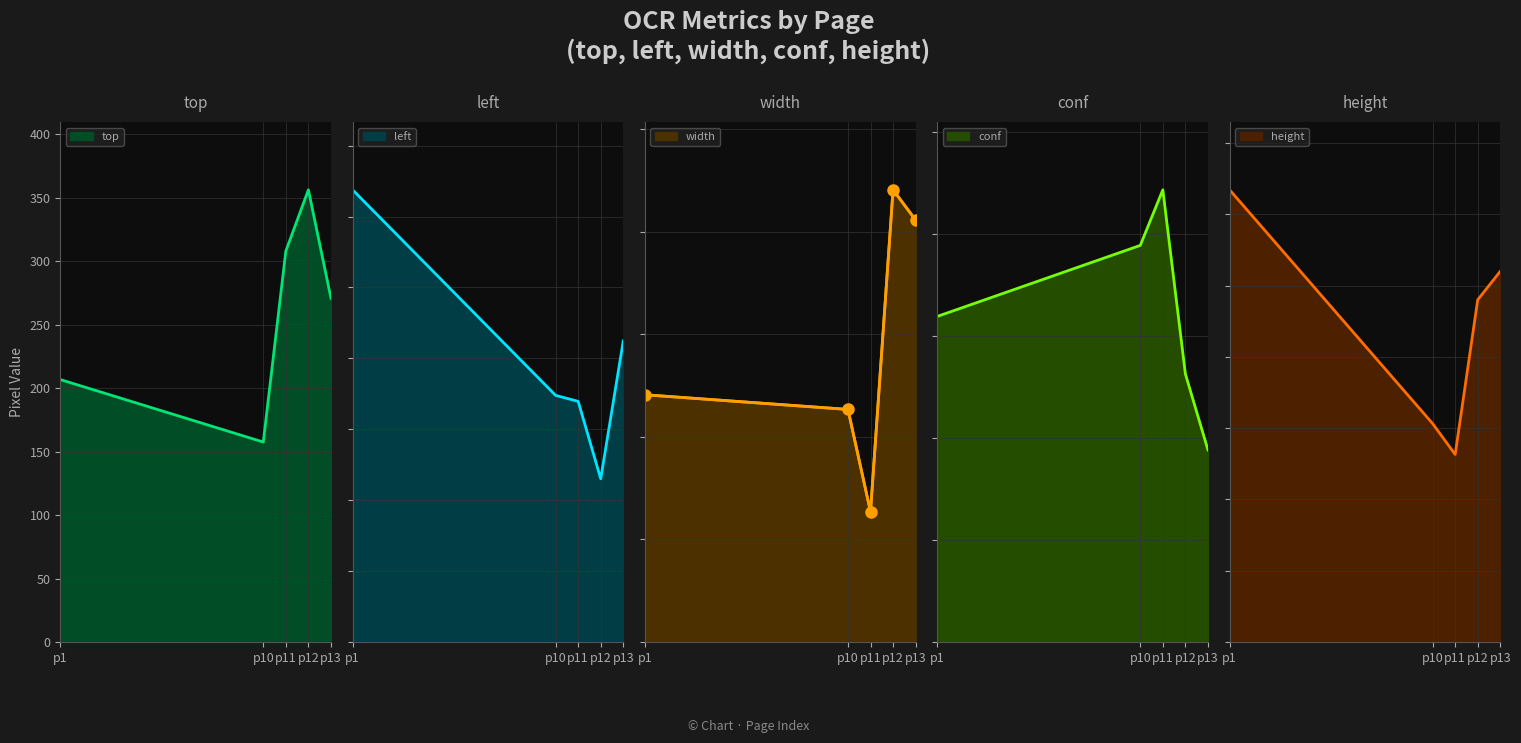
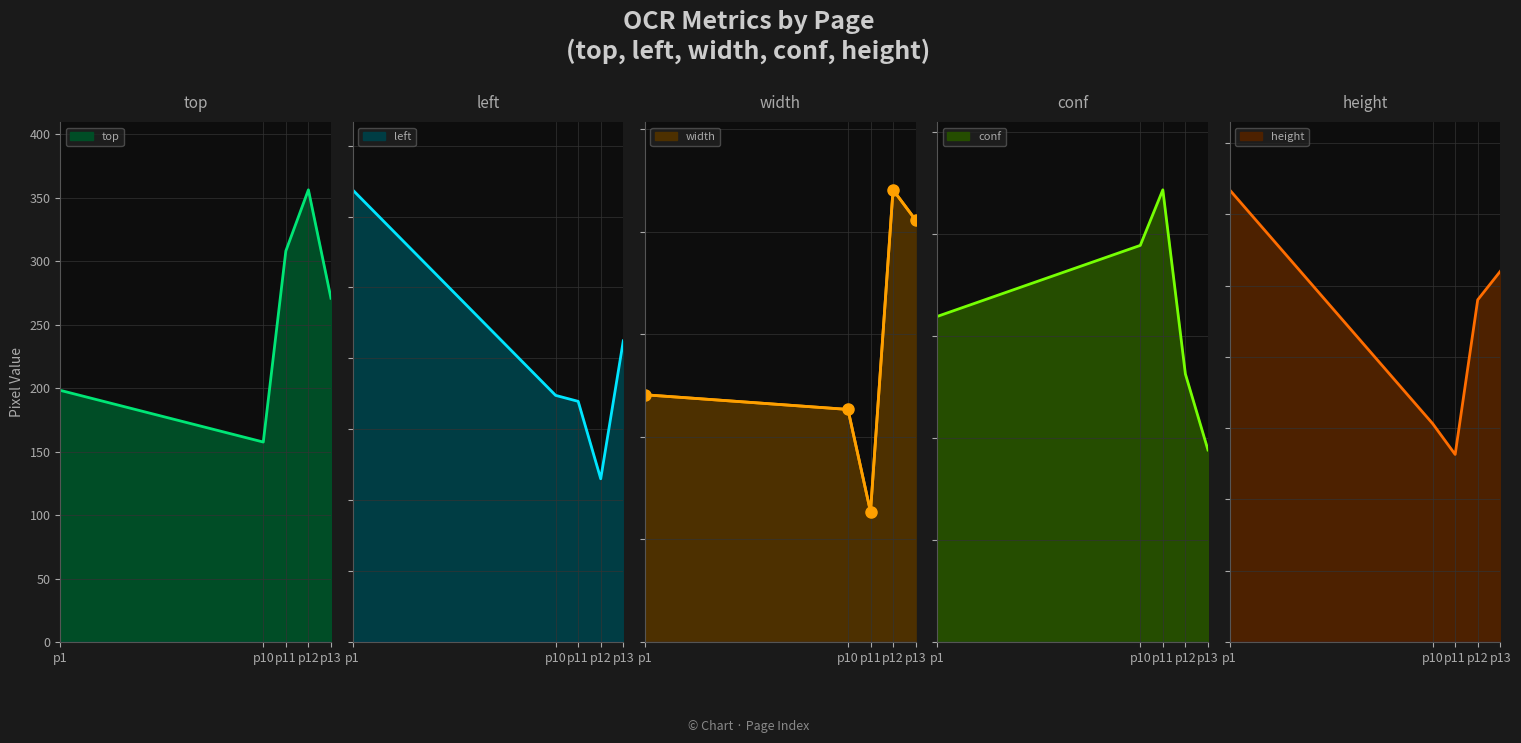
top, p1: 207 -> 198
